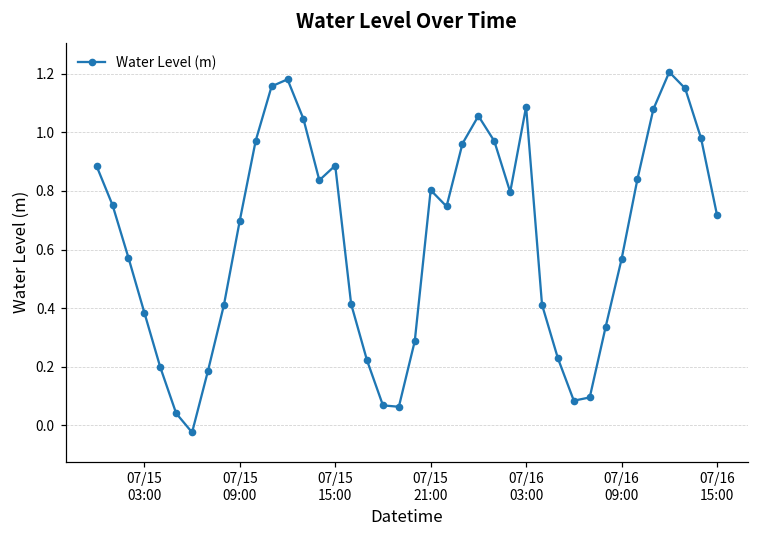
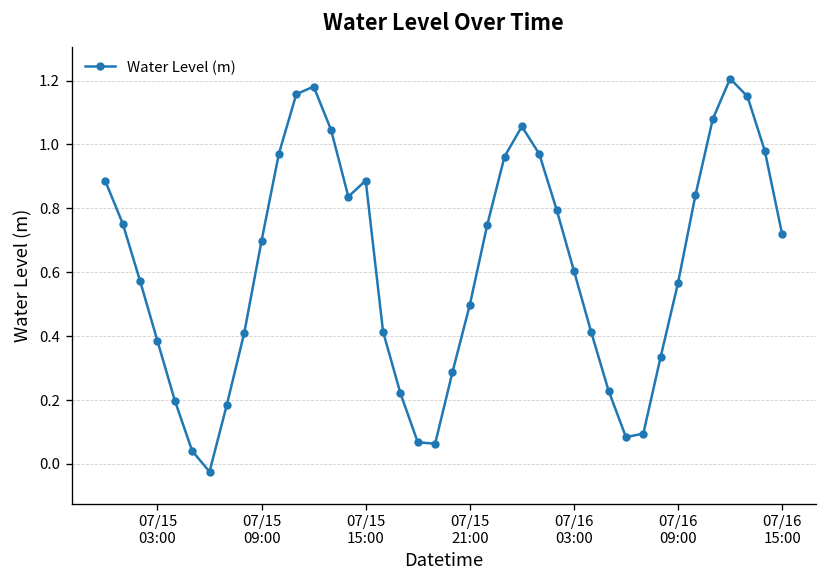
07/15 21:00: 0.80 -> 0.50
07/16 03:00: 1.09 -> 0.60
